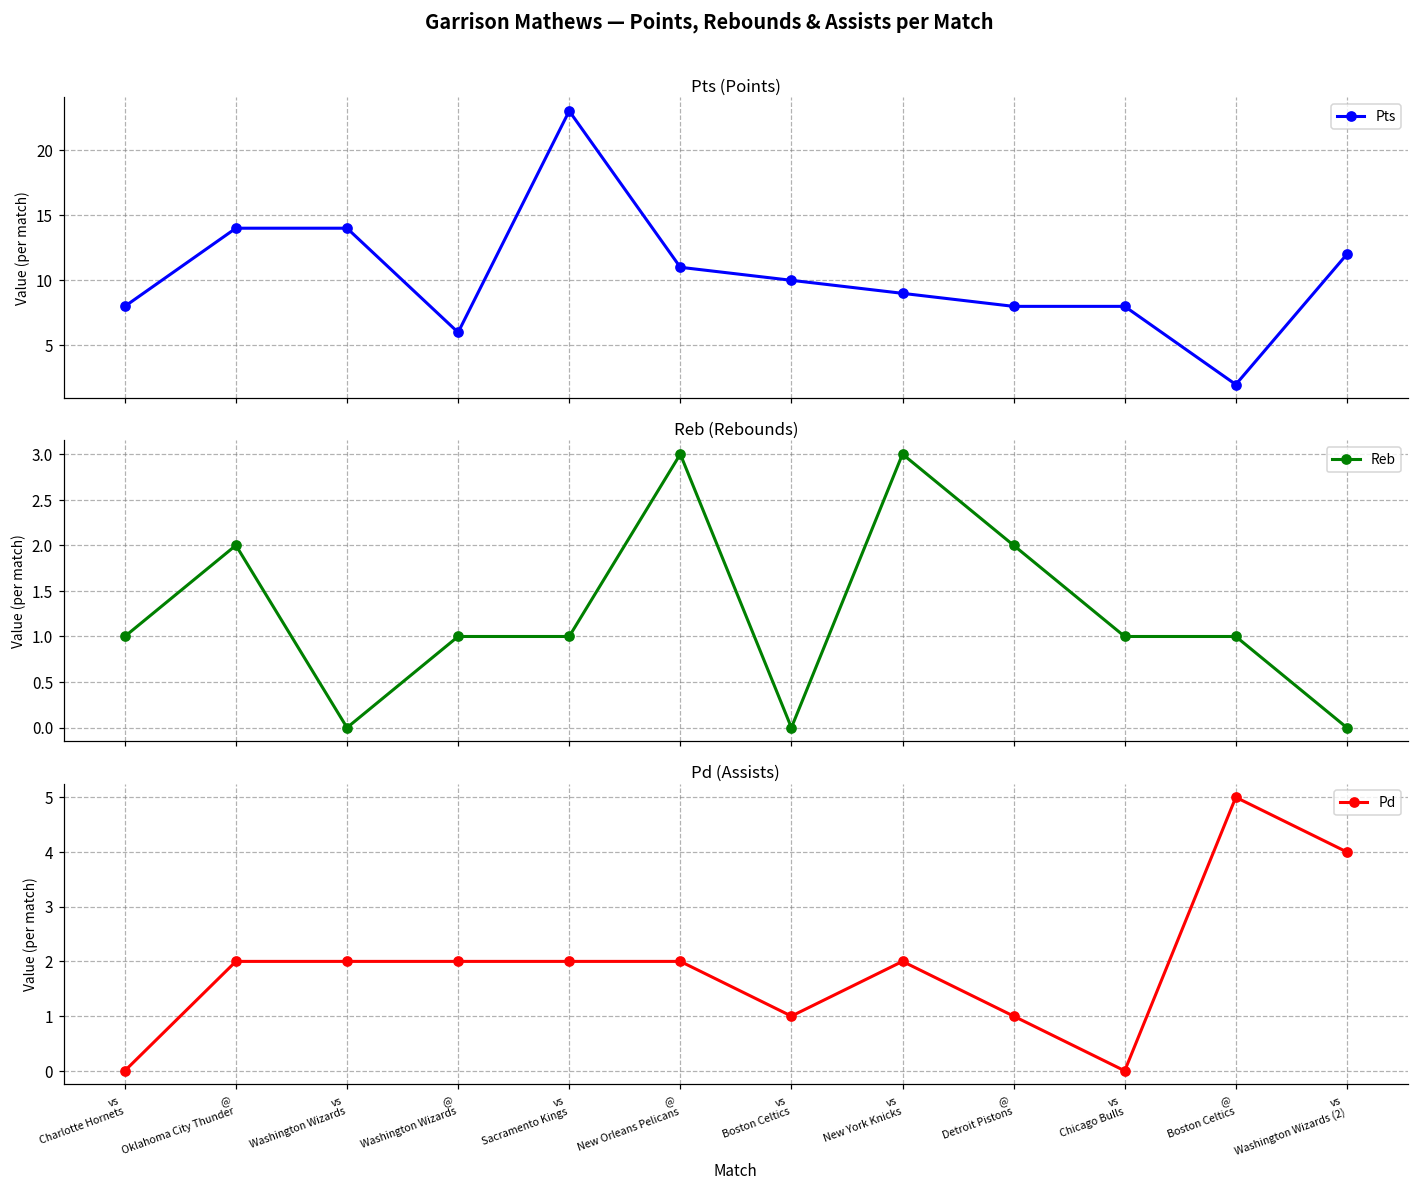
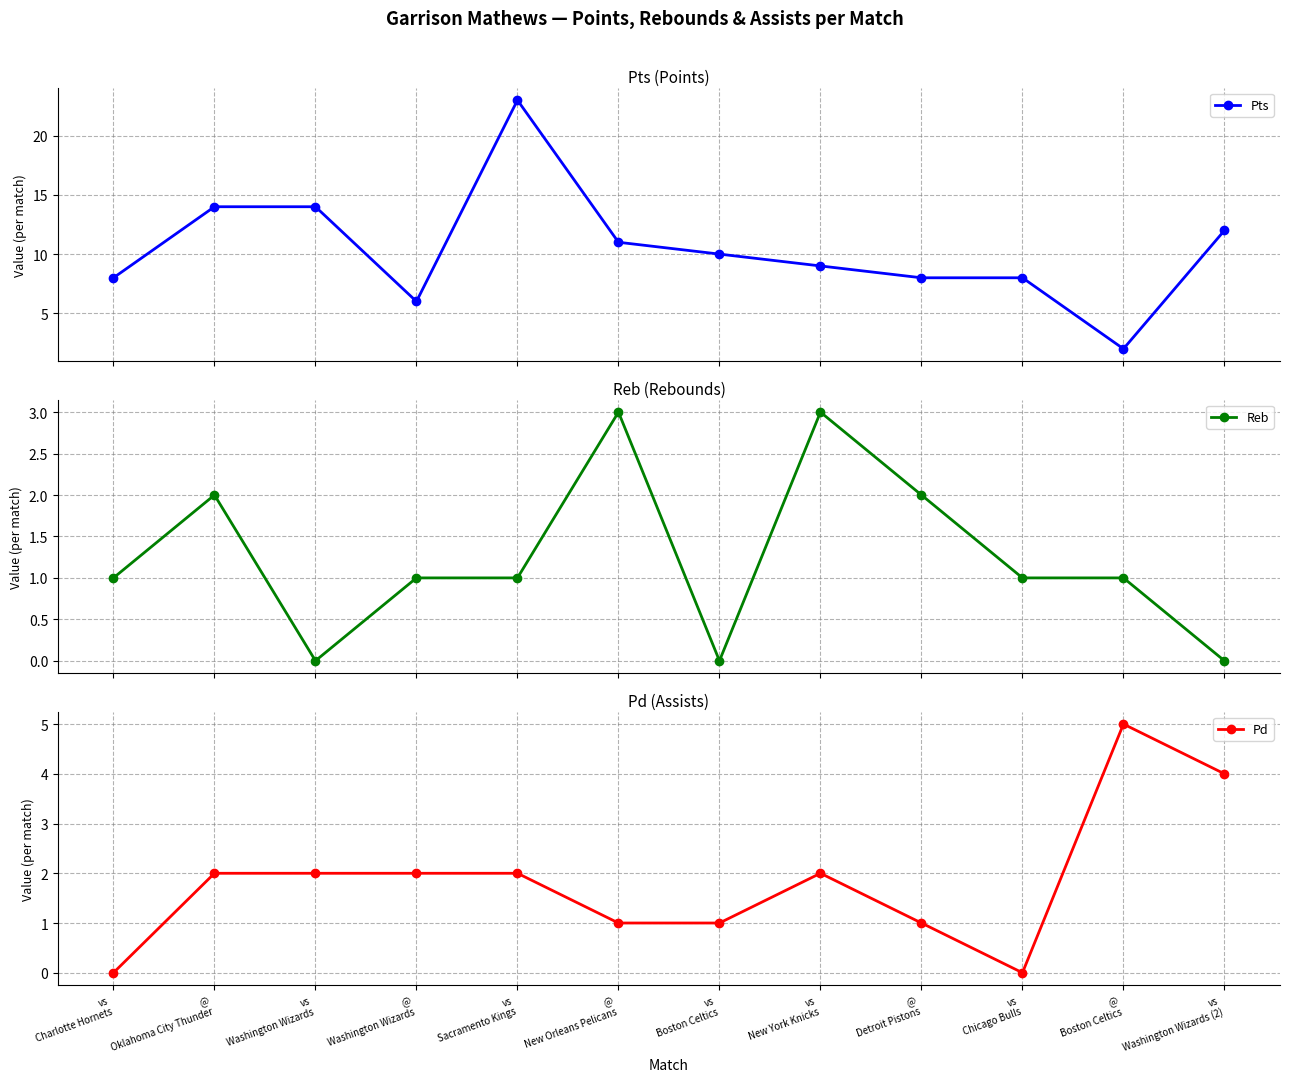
Pd (Assists), @ New Orleans Pelicans: 2 -> 1
